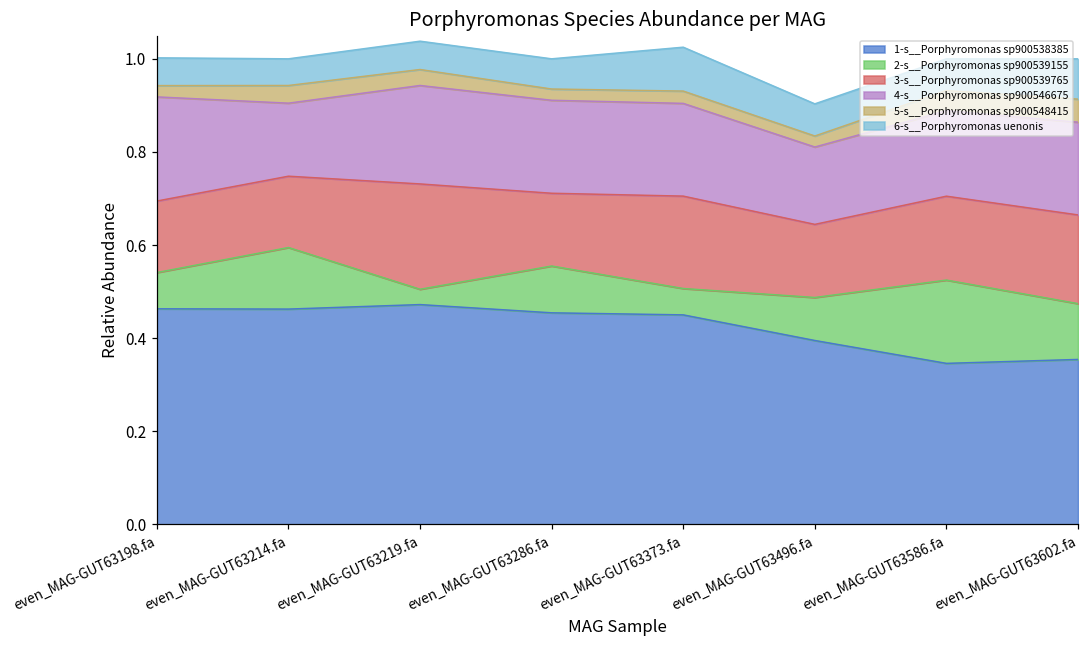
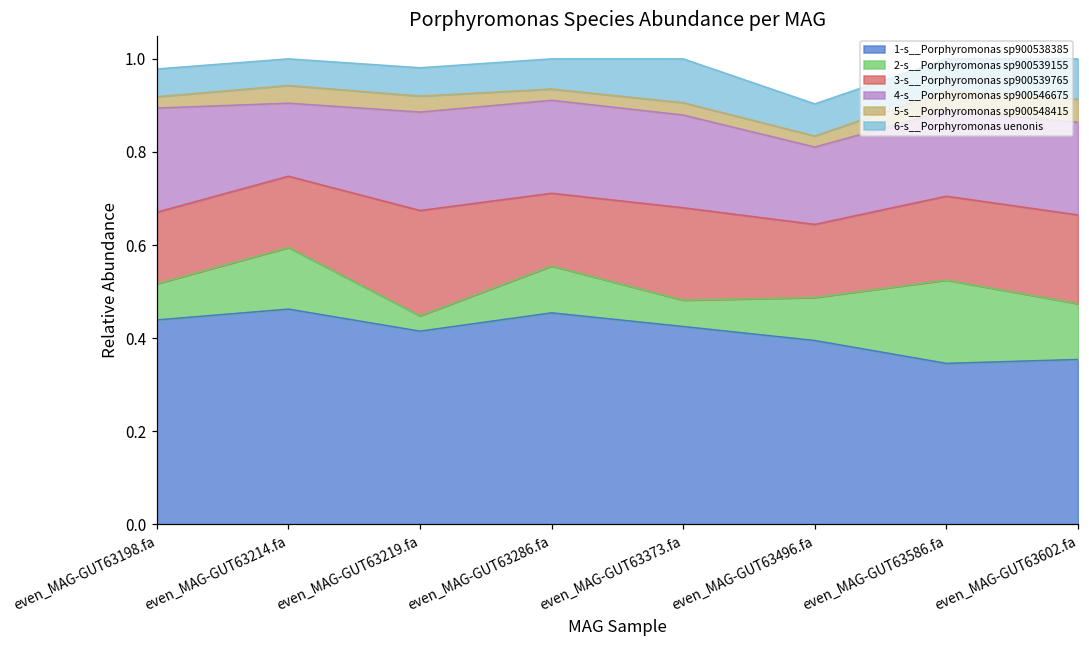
1-s__Porphyromonas sp900538385, even_MAG-GUT63198.fa: 0.46 -> 0.44
1-s__Porphyromonas sp900538385, even_MAG-GUT63219.fa: 0.47 -> 0.41
1-s__Porphyromonas sp900538385, even_MAG-GUT63373.fa: 0.45 -> 0.42
